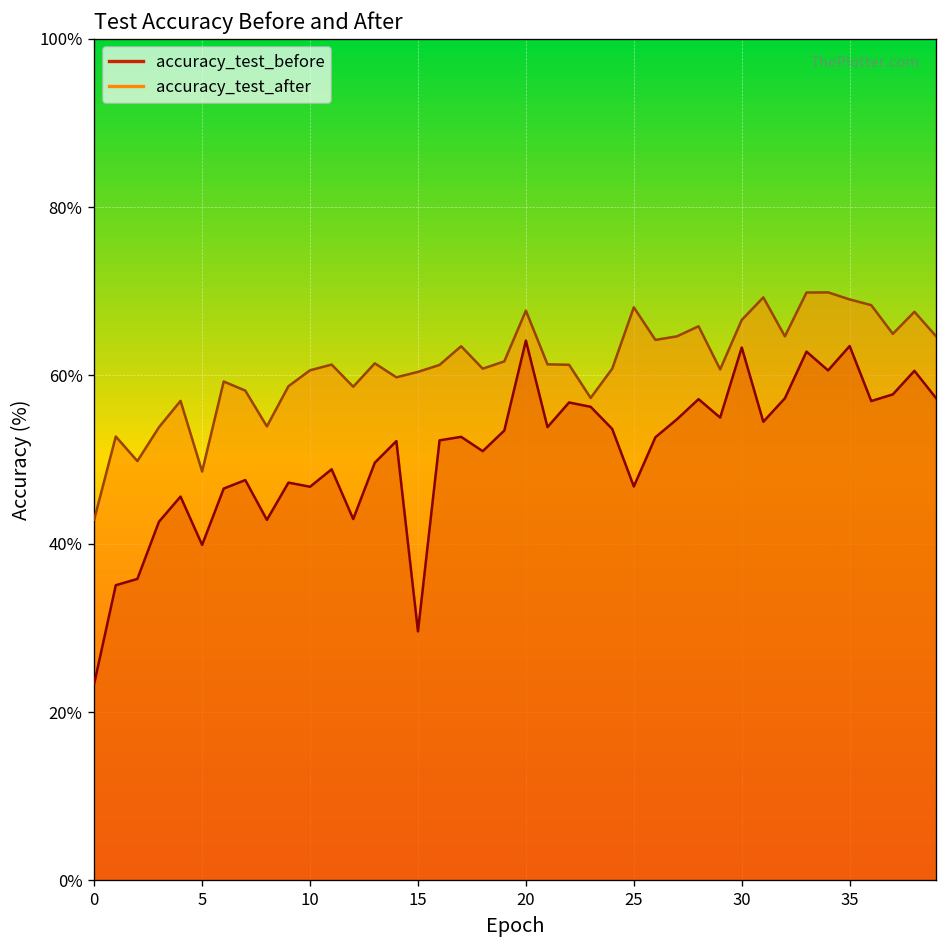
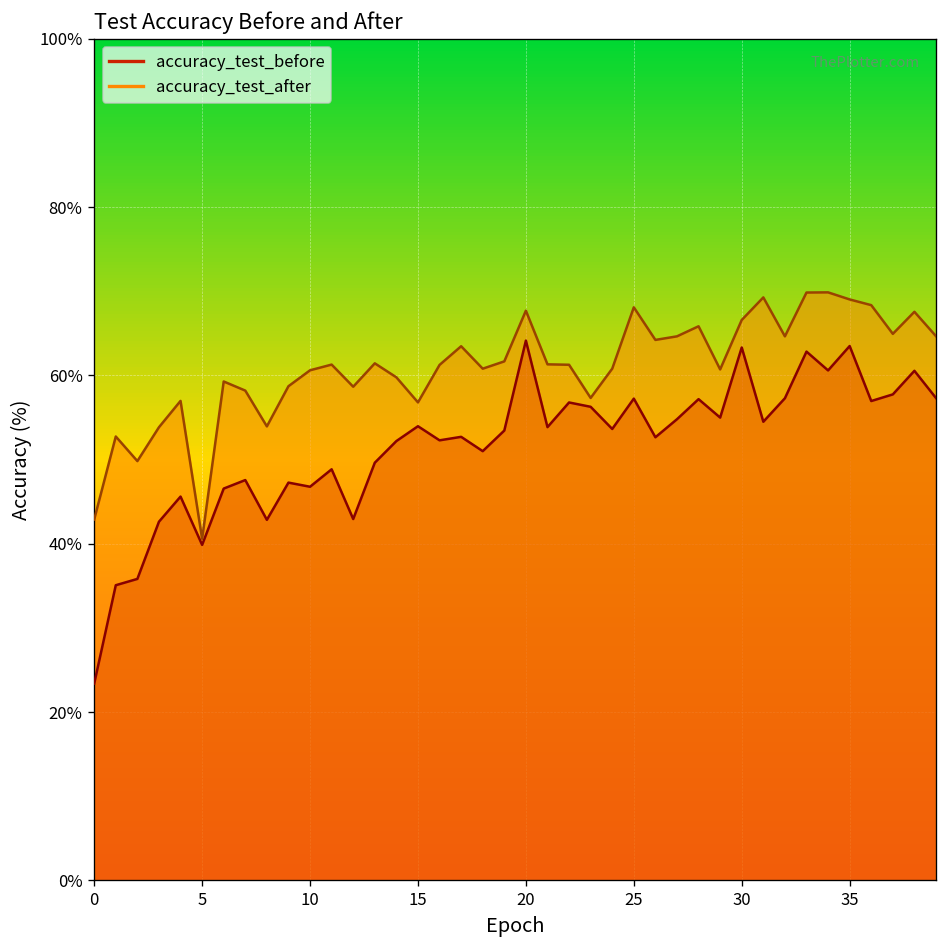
accuracy_test_after, 5: 49% -> 41%
accuracy_test_before, 15: 30% -> 54%
accuracy_test_after, 15: 60% -> 57%
accuracy_test_before, 25: 47% -> 57%
